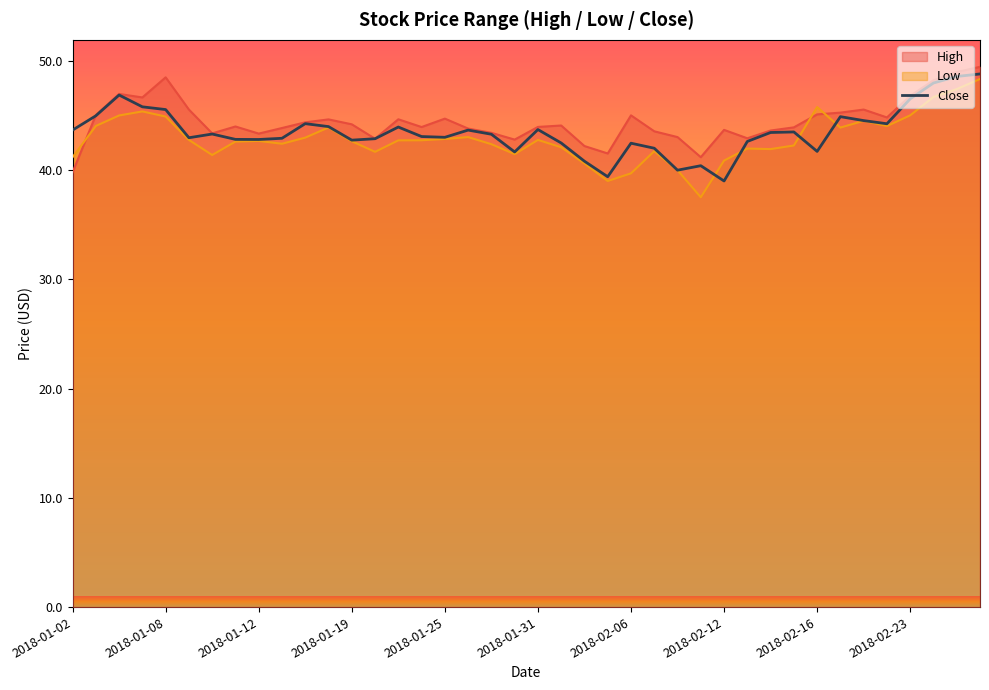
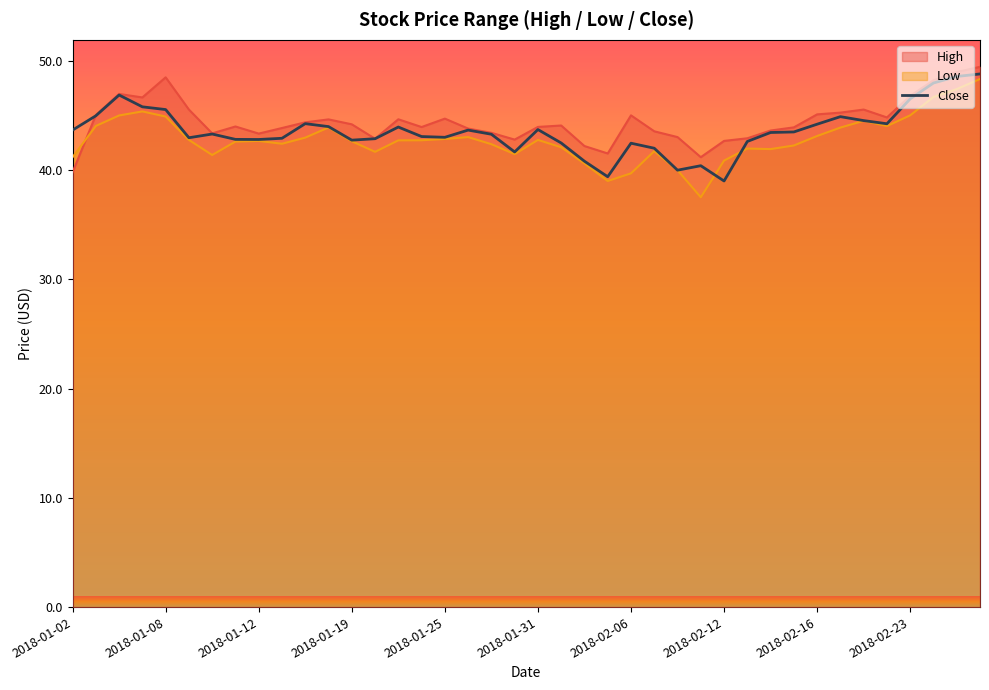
High, 2018-02-12: 43.7 -> 42.7
Low, 2018-02-16: 45.8 -> 43.1
Close, 2018-02-16: 41.7 -> 44.2
